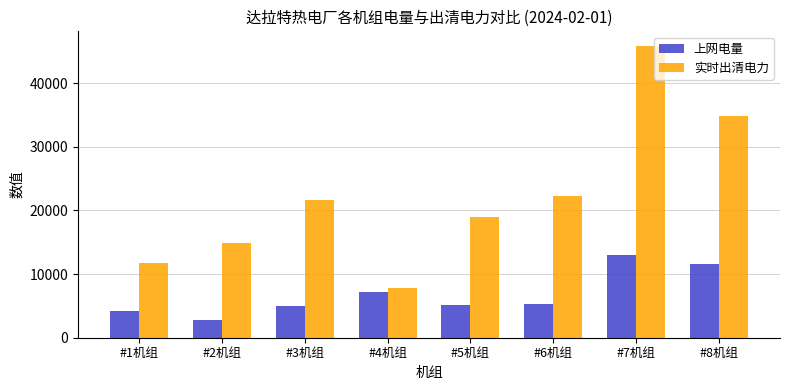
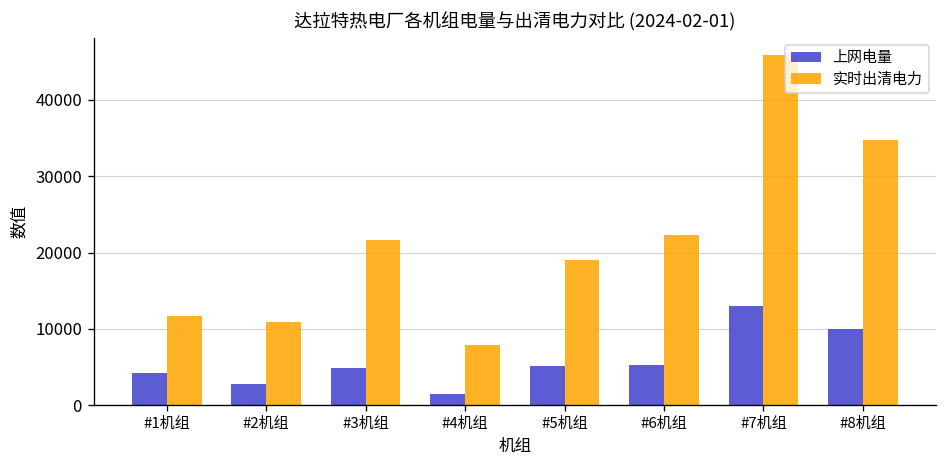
实时出清电力, #2机组: 15000 -> 11000
上网电量, #4机组: 7000 -> 2000
上网电量, #8机组: 12000 -> 10000
